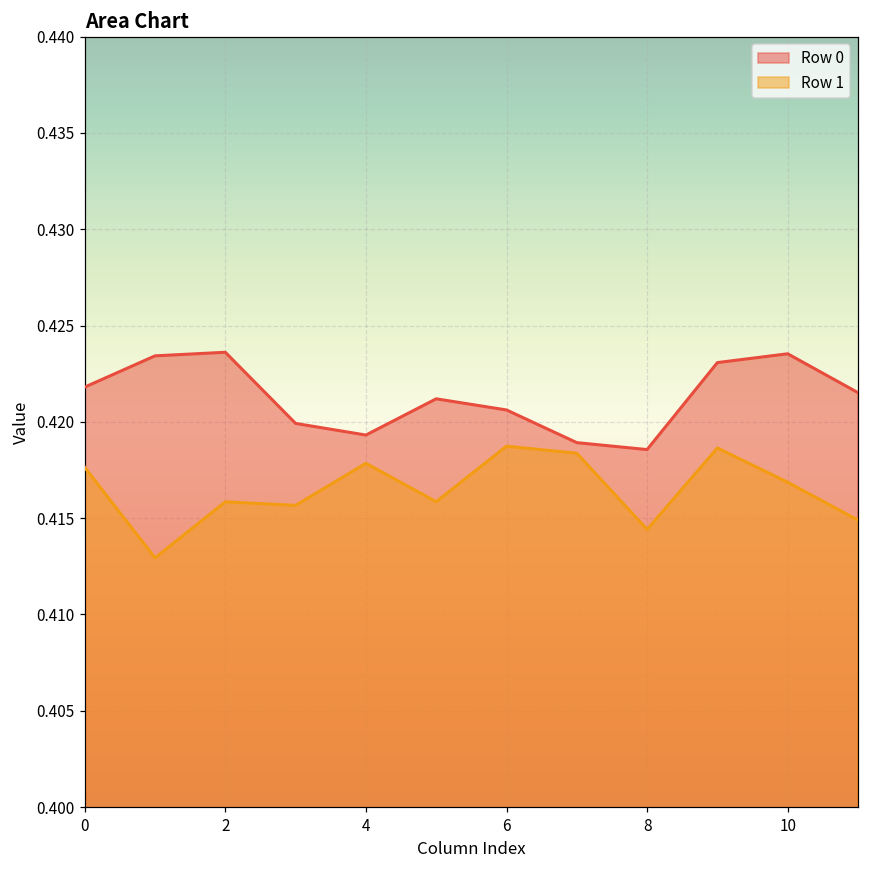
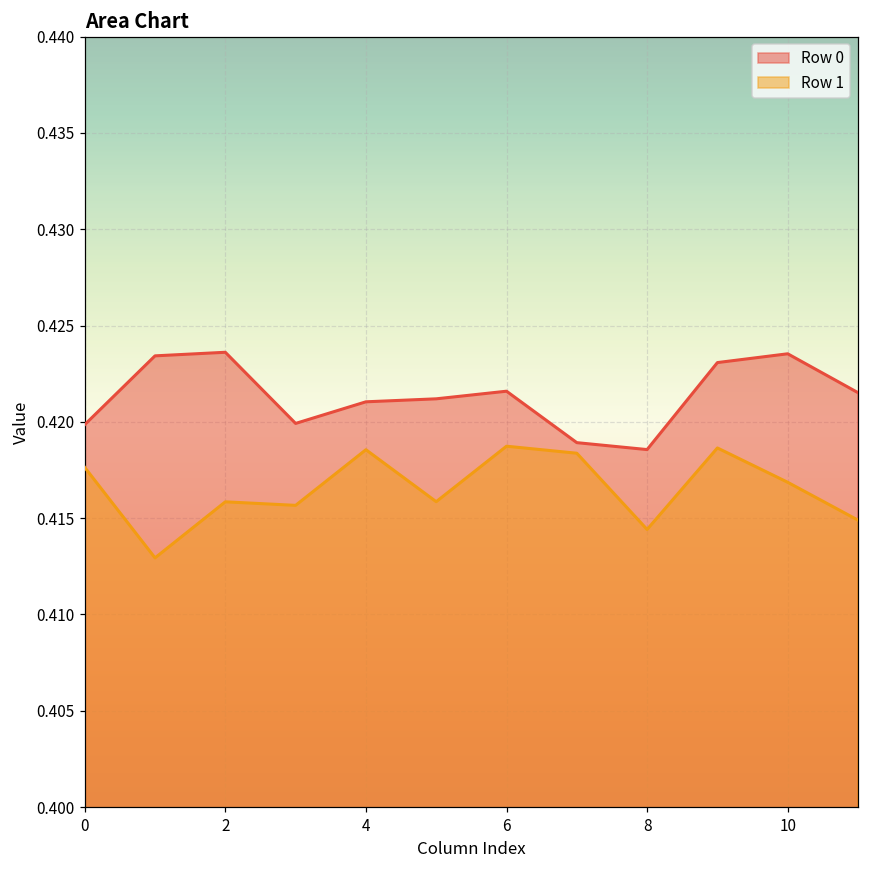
Row 0, 0: 0.4218 -> 0.4199
Row 0, 4: 0.4193 -> 0.4210
Row 1, 4: 0.4178 -> 0.4186
Row 0, 6: 0.4206 -> 0.4216
